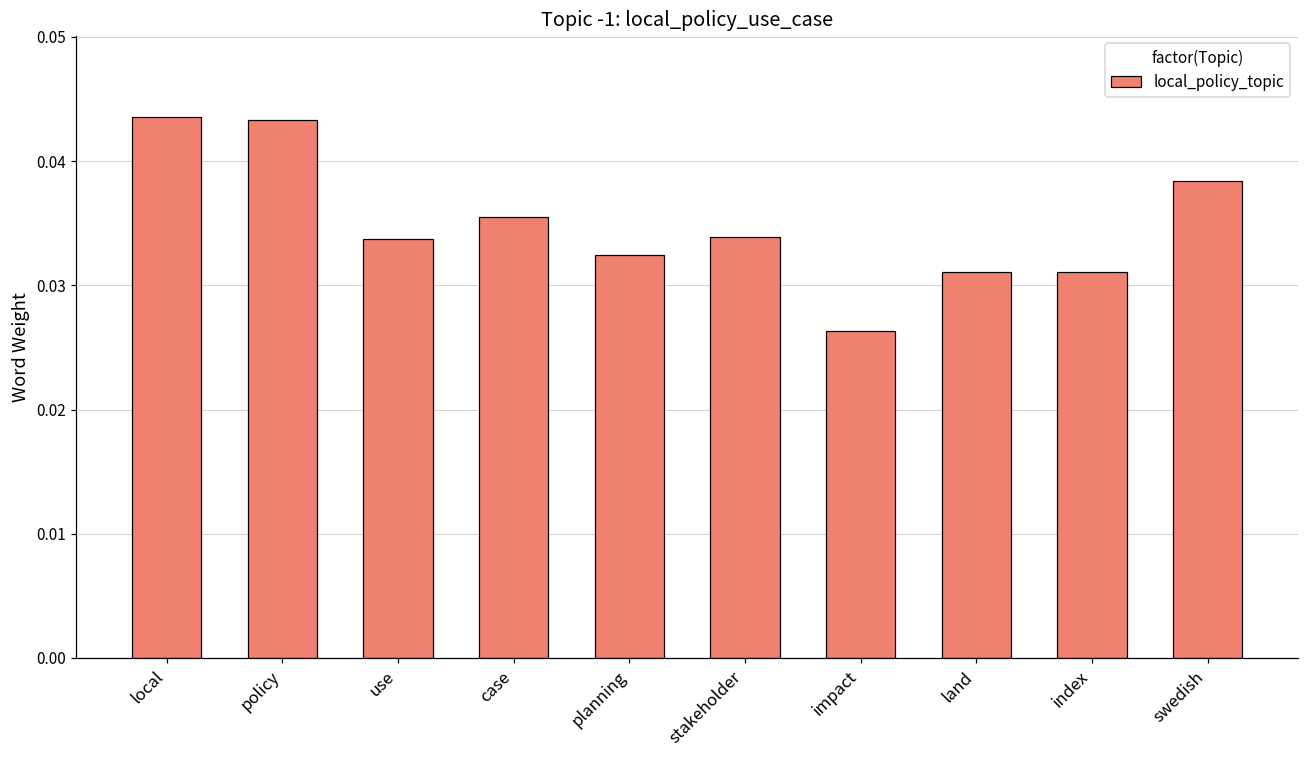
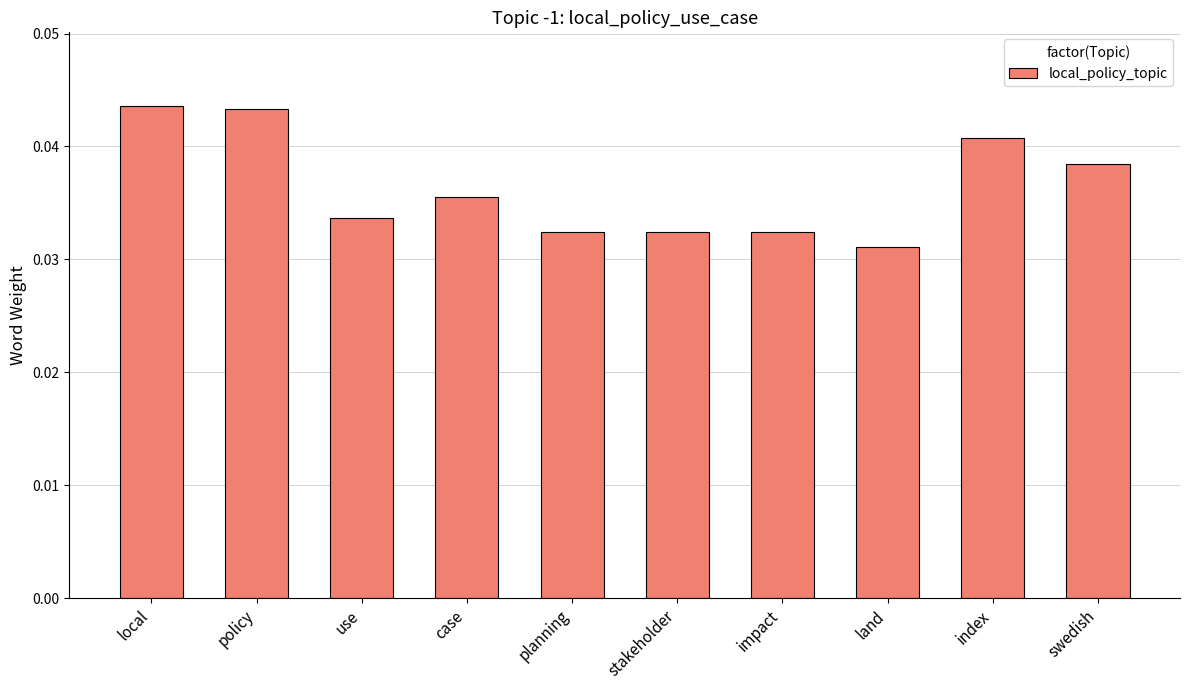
stakeholder: 0.0339 -> 0.0324
impact: 0.0263 -> 0.0324
index: 0.0311 -> 0.0407
